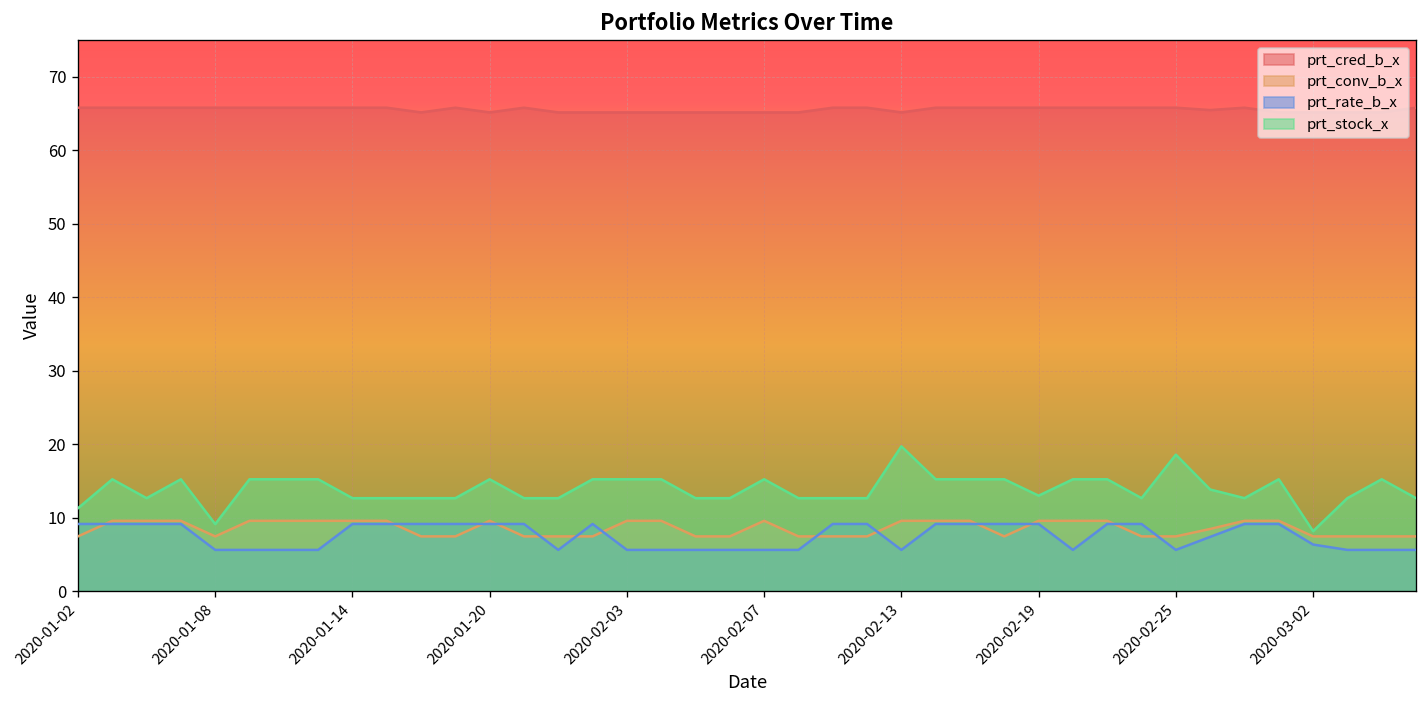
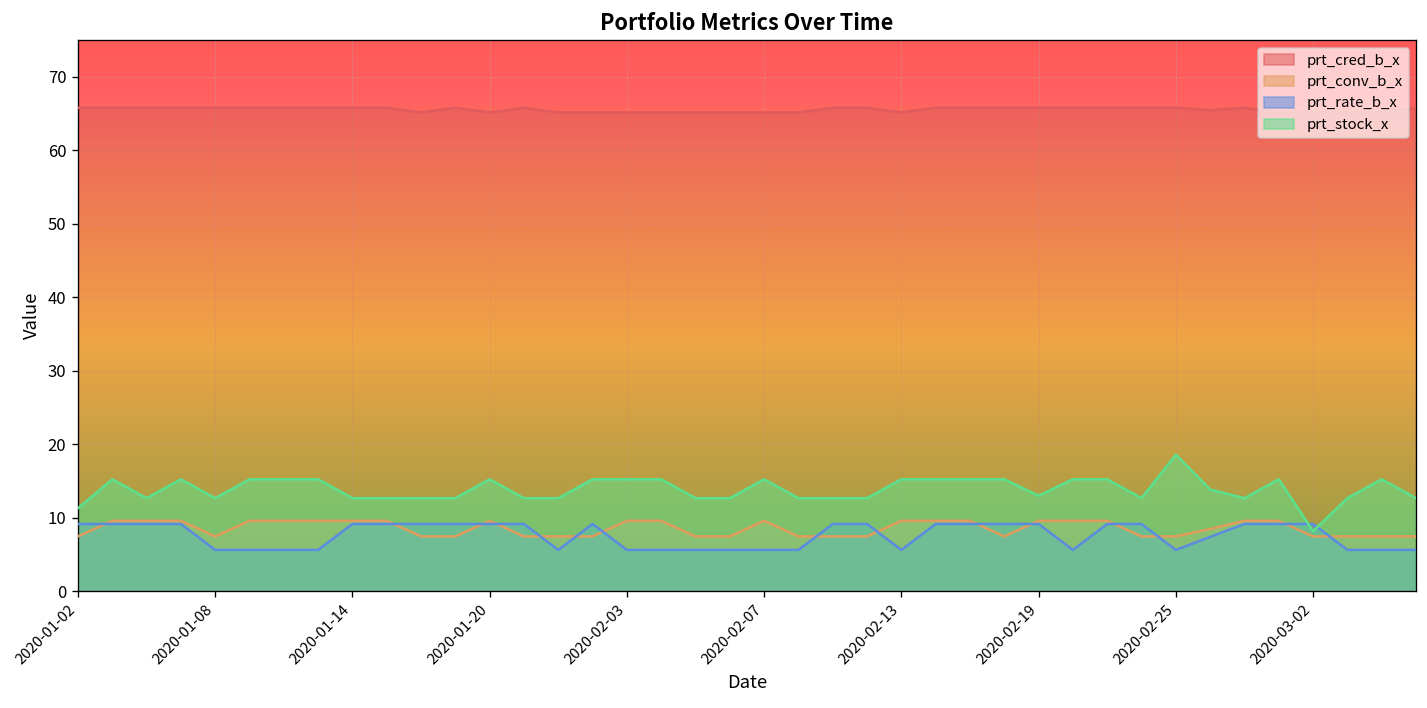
prt_stock_x, 2020-01-08: 9 -> 13
prt_stock_x, 2020-02-13: 20 -> 15
prt_rate_b_x, 2020-03-02: 6 -> 9
